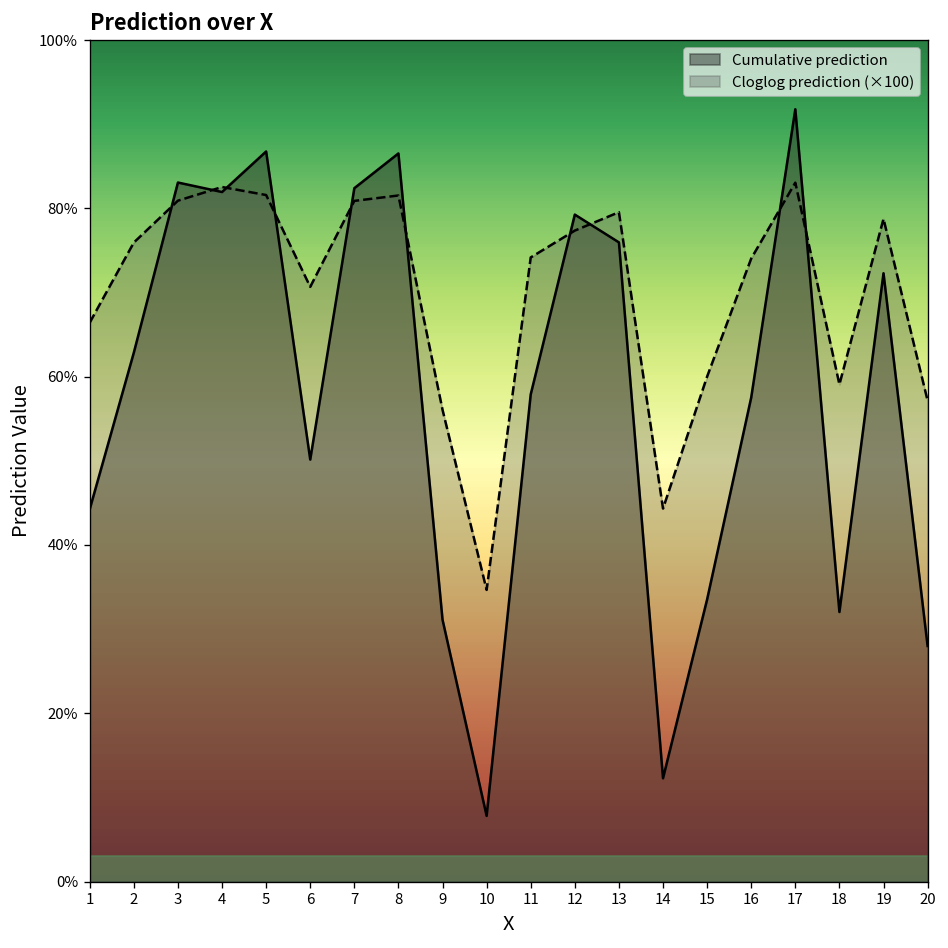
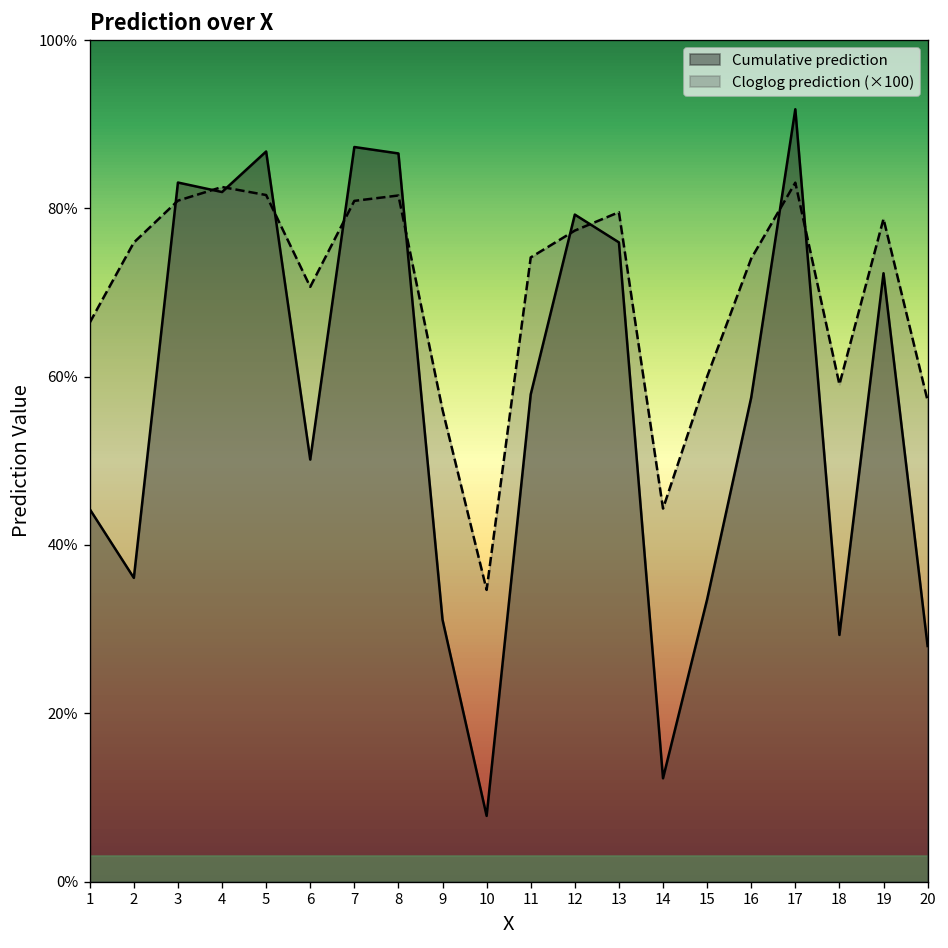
Cumulative prediction, 2: 63% -> 36%
Cumulative prediction, 7: 82% -> 87%
Cumulative prediction, 18: 32% -> 29%
